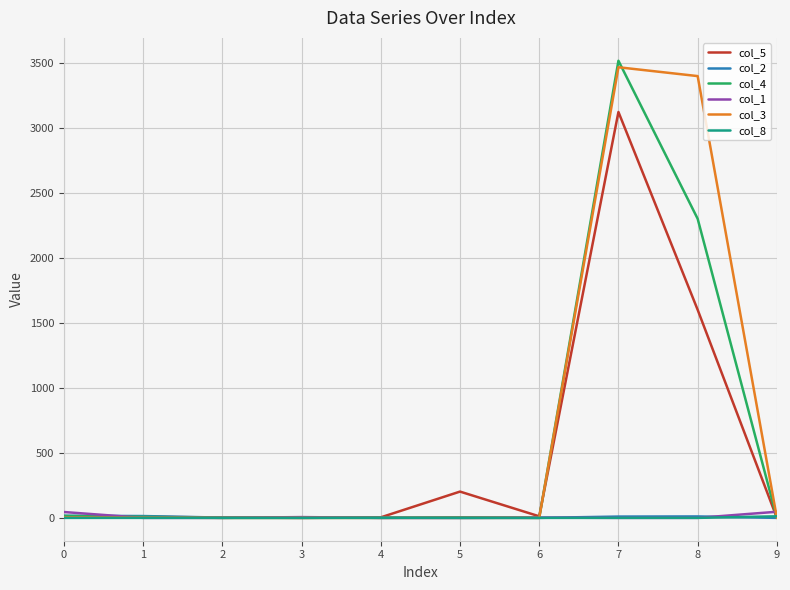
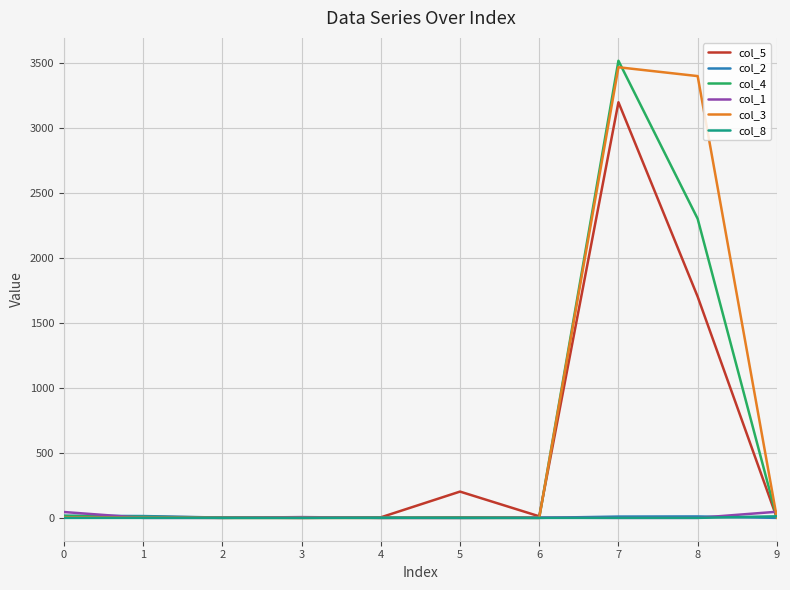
col_5, 7: 3120 -> 3200
col_5, 8: 1600 -> 1700
